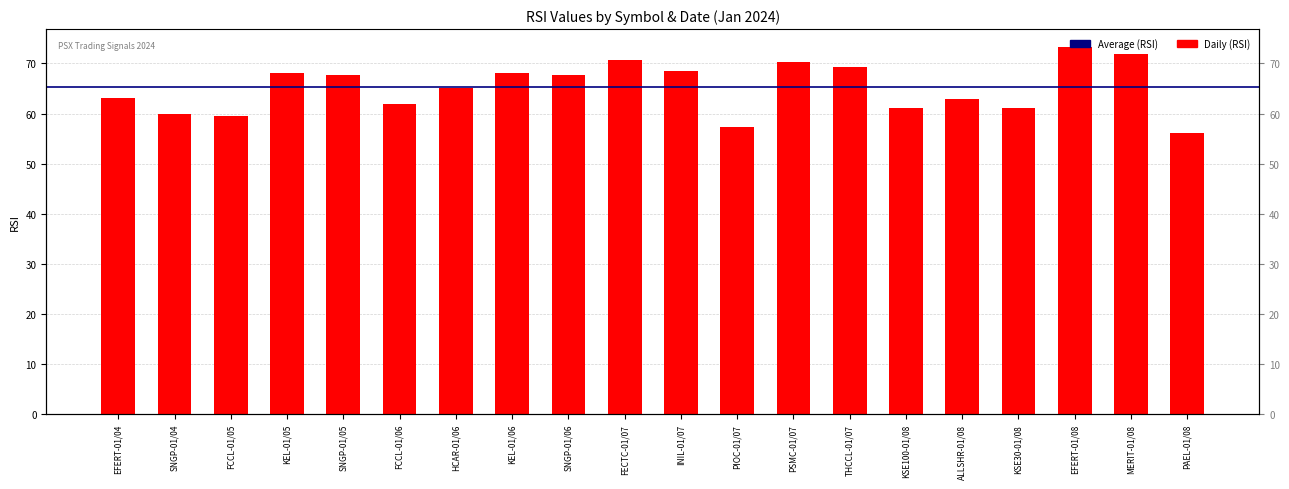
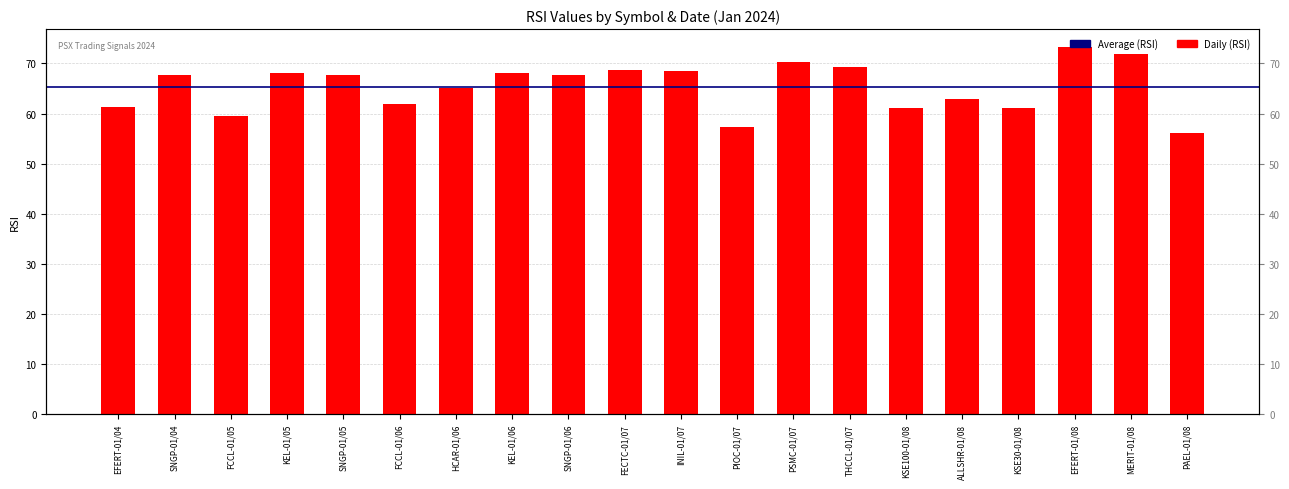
EFERT-01/04: 63 -> 61
SNGP-01/04: 60 -> 68
FECTC-01/07: 71 -> 69
